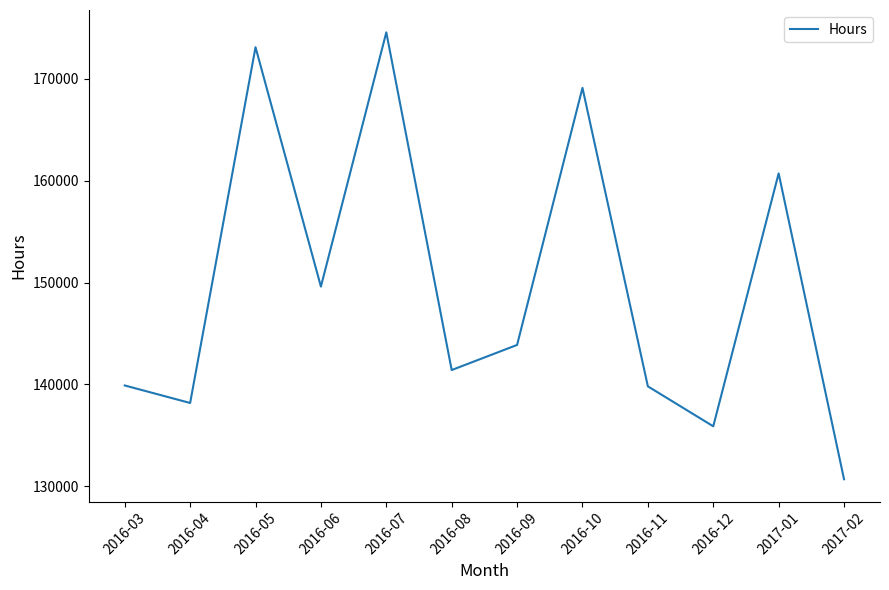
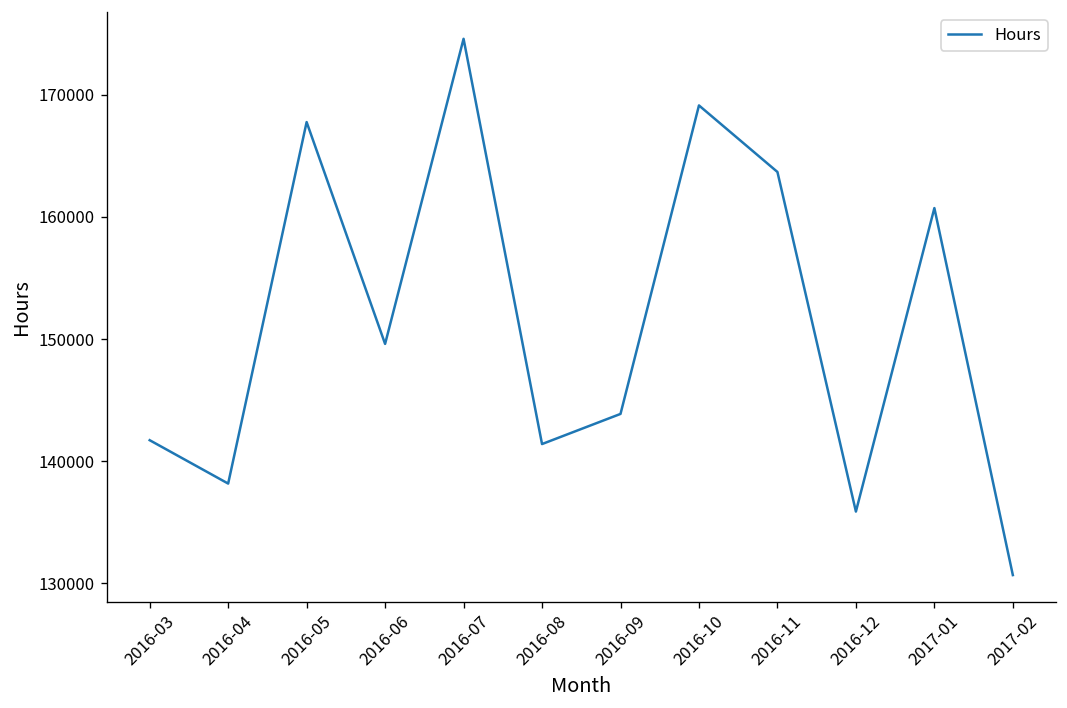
2016-03: 139900 -> 141700
2016-05: 173100 -> 167800
2016-11: 139800 -> 163700
